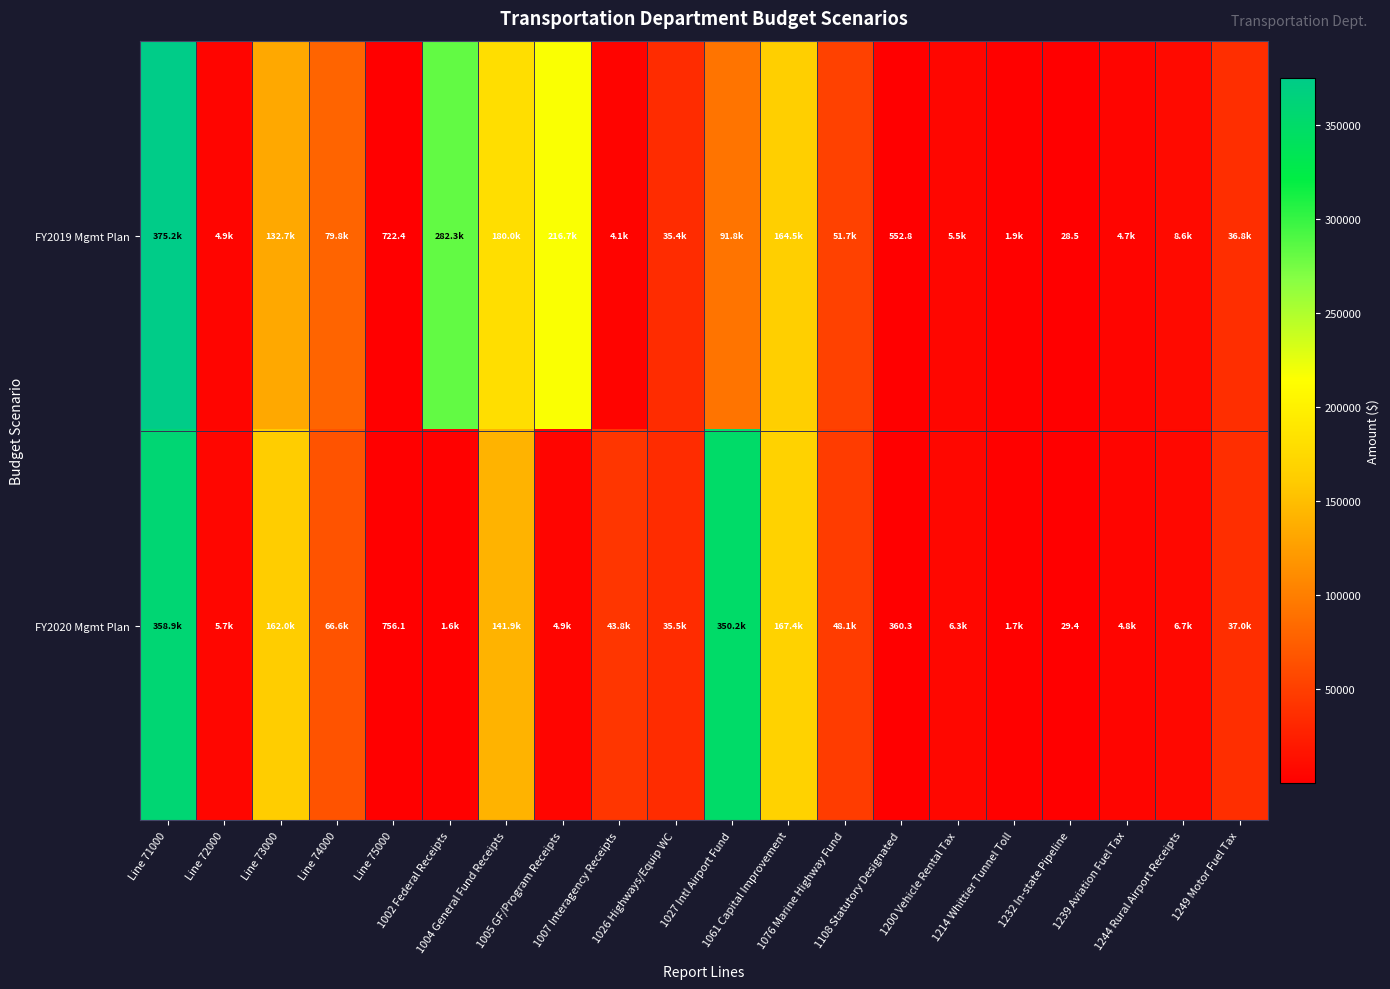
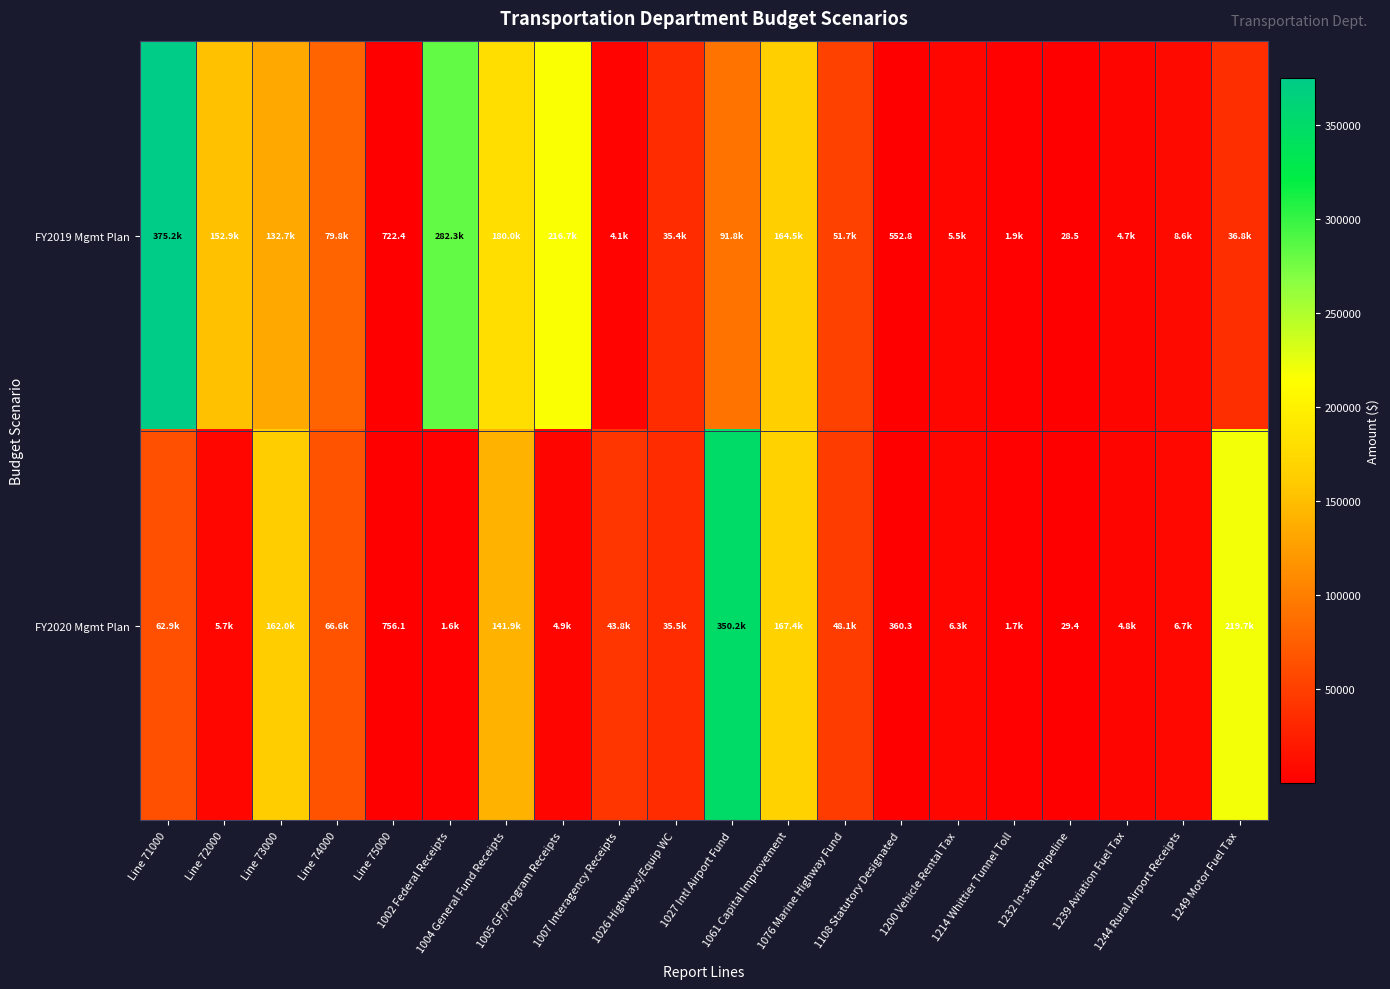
FY2019 Mgmt Plan, Line 72000: 4.9k -> 152.9k
FY2020 Mgmt Plan, Line 71000: 358.9k -> 62.9k
FY2020 Mgmt Plan, 1249 Motor Fuel Tax: 37.0k -> 219.7k
